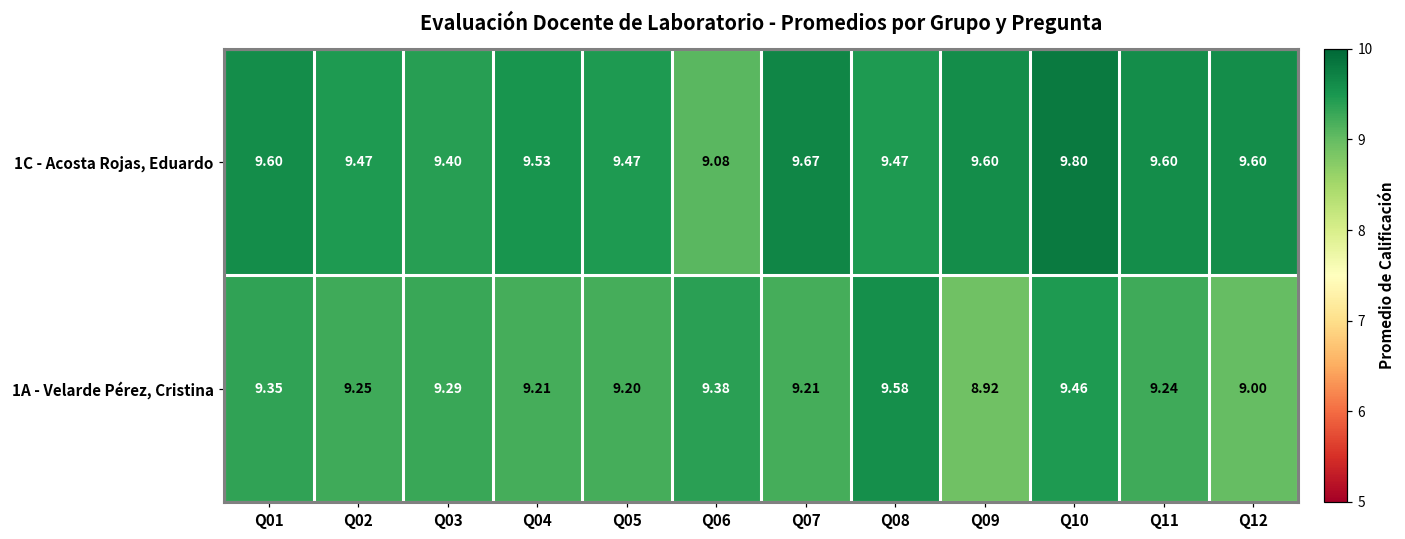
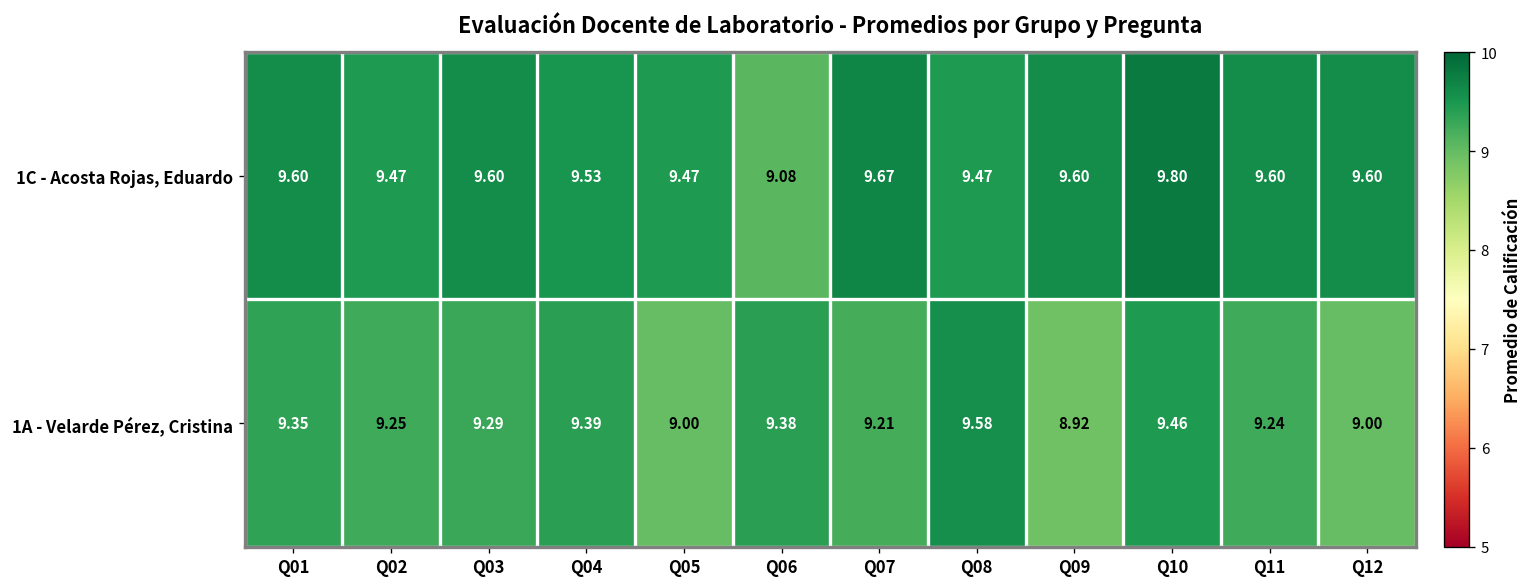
1C - Acosta Rojas, Eduardo, Q03: 9.40 -> 9.60
1A - Velarde Pérez, Cristina, Q04: 9.21 -> 9.39
1A - Velarde Pérez, Cristina, Q05: 9.20 -> 9.00
